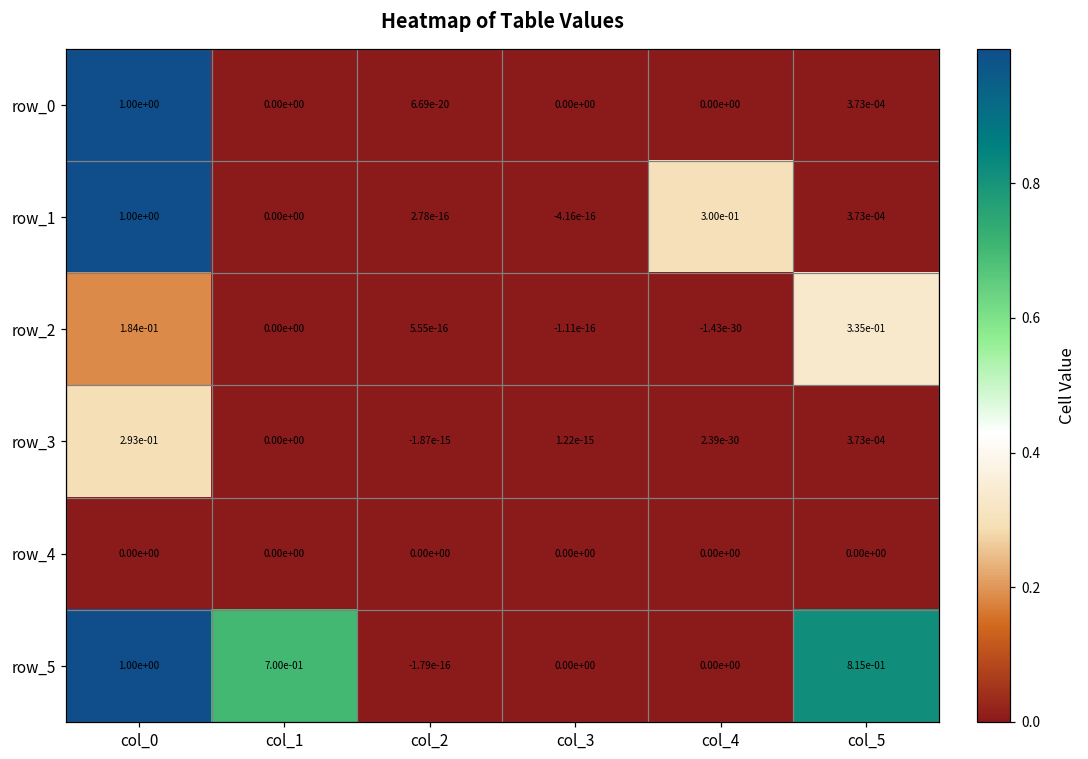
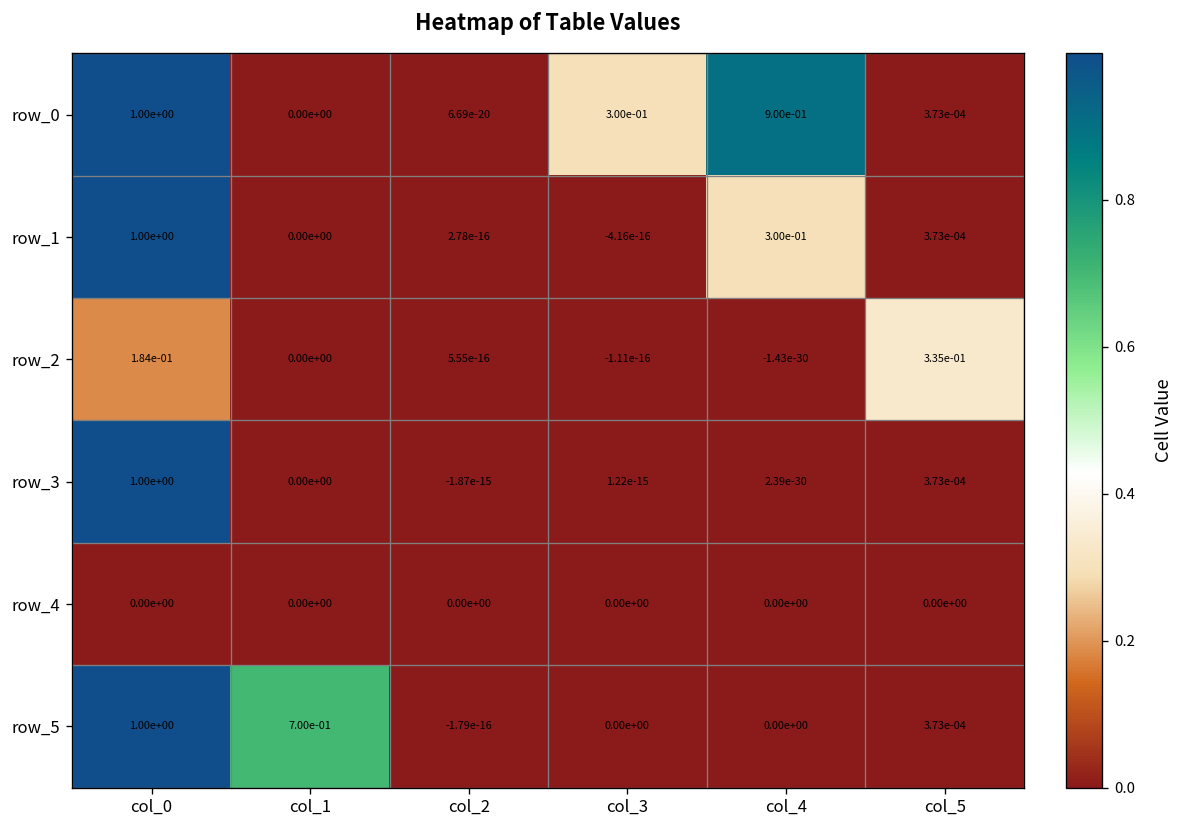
row_0, col_3: 0.00e+00 -> 3.00e-01
row_0, col_4: 0.00e+00 -> 9.00e-01
row_3, col_0: 2.93e-01 -> 1.00e+00
row_5, col_5: 8.15e-01 -> 3.73e-04
